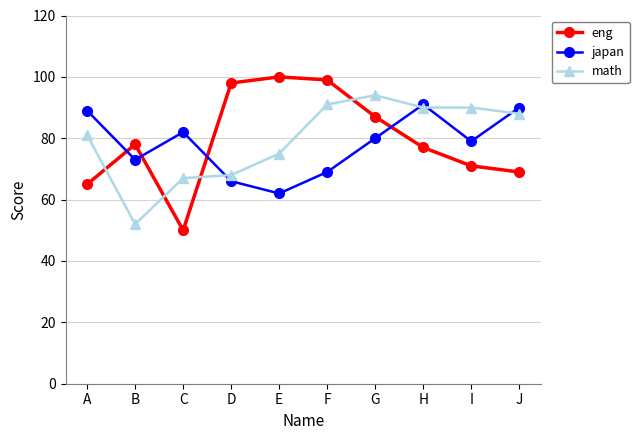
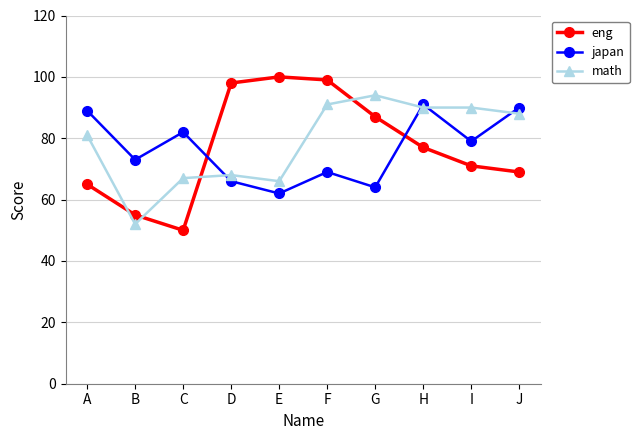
eng, B: 78 -> 55
math, E: 75 -> 66
japan, G: 80 -> 64
